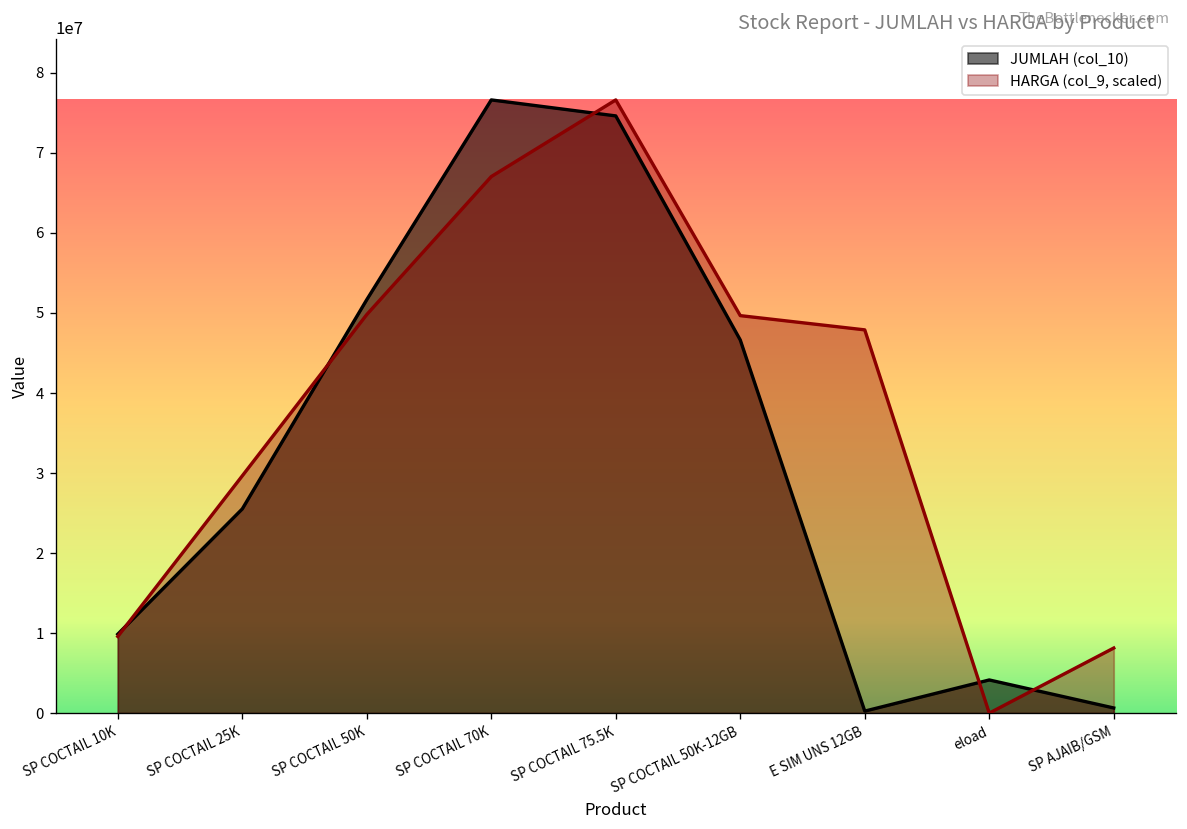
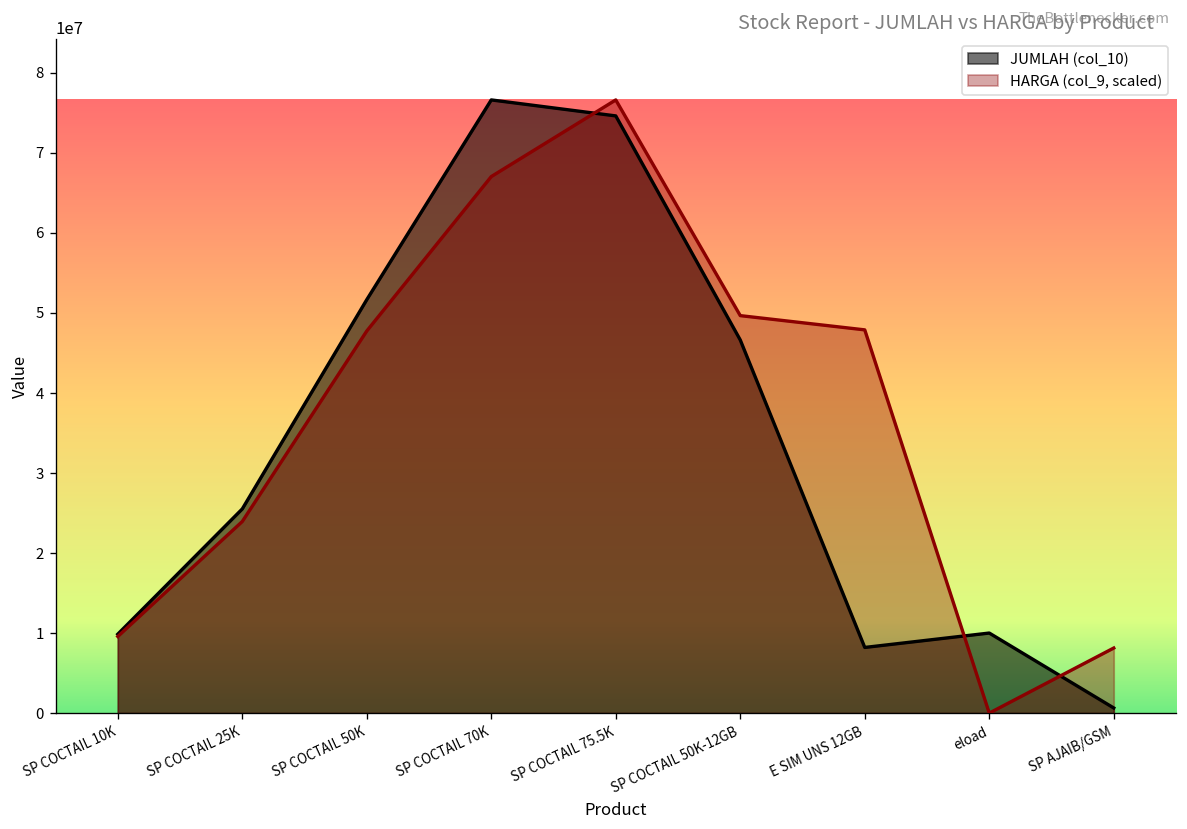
HARGA (col_9, scaled), SP COCTAIL 25K: 30000000 -> 24000000
HARGA (col_9, scaled), SP COCTAIL 50K: 50000000 -> 48000000
JUMLAH (col_10), E SIM UNS 12GB: 0 -> 8000000
JUMLAH (col_10), eload: 4000000 -> 10000000
